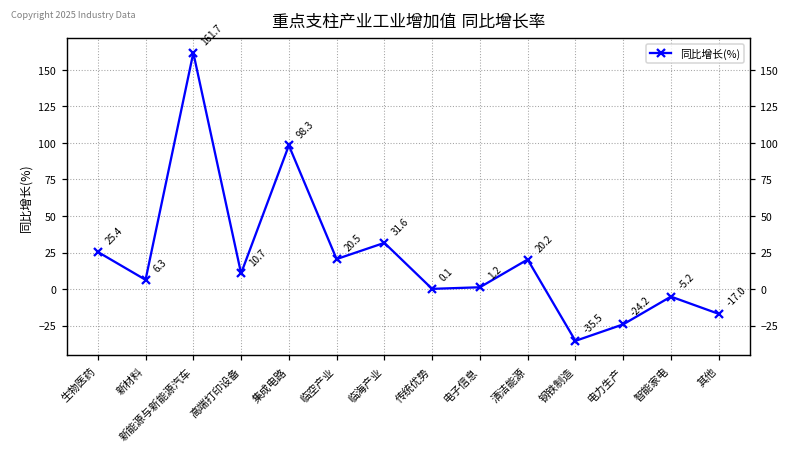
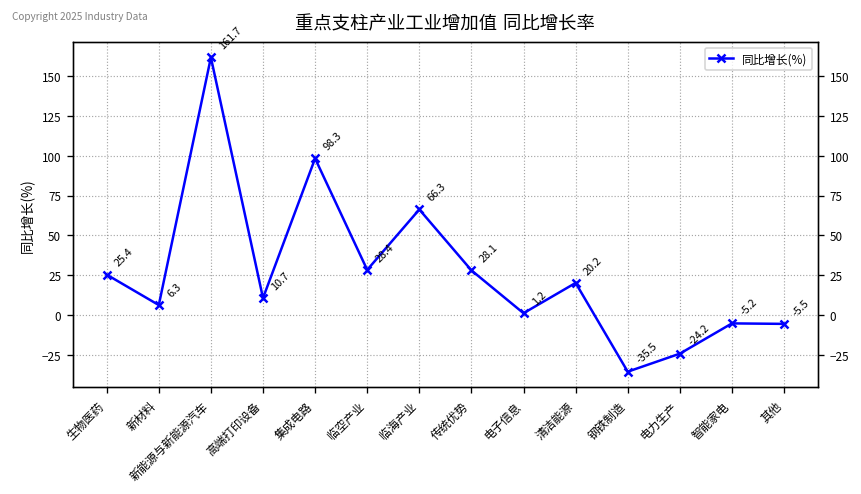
临空产业: 20.5 -> 28.4
临海产业: 31.6 -> 66.3
传统优势: 0.1 -> 28.1
其他: -17.0 -> -5.5
